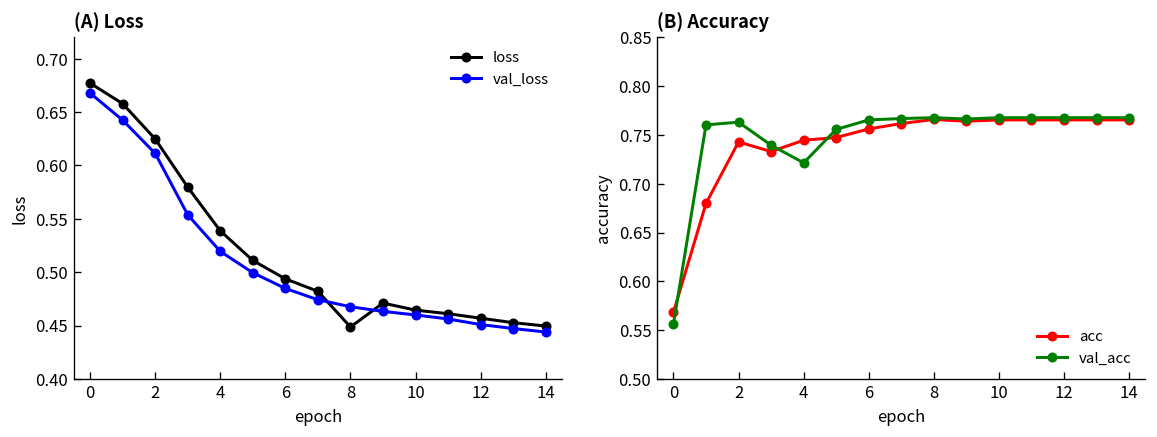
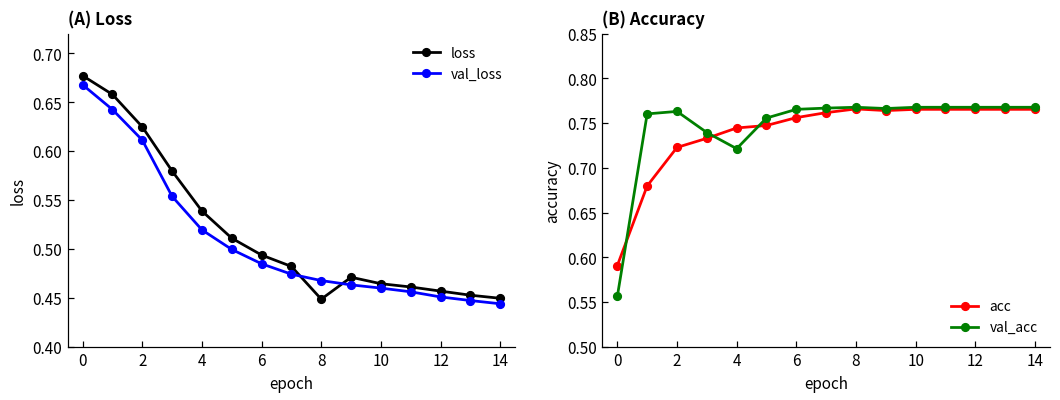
(B) Accuracy, acc, 0: 0.57 -> 0.59
(B) Accuracy, acc, 2: 0.74 -> 0.72
